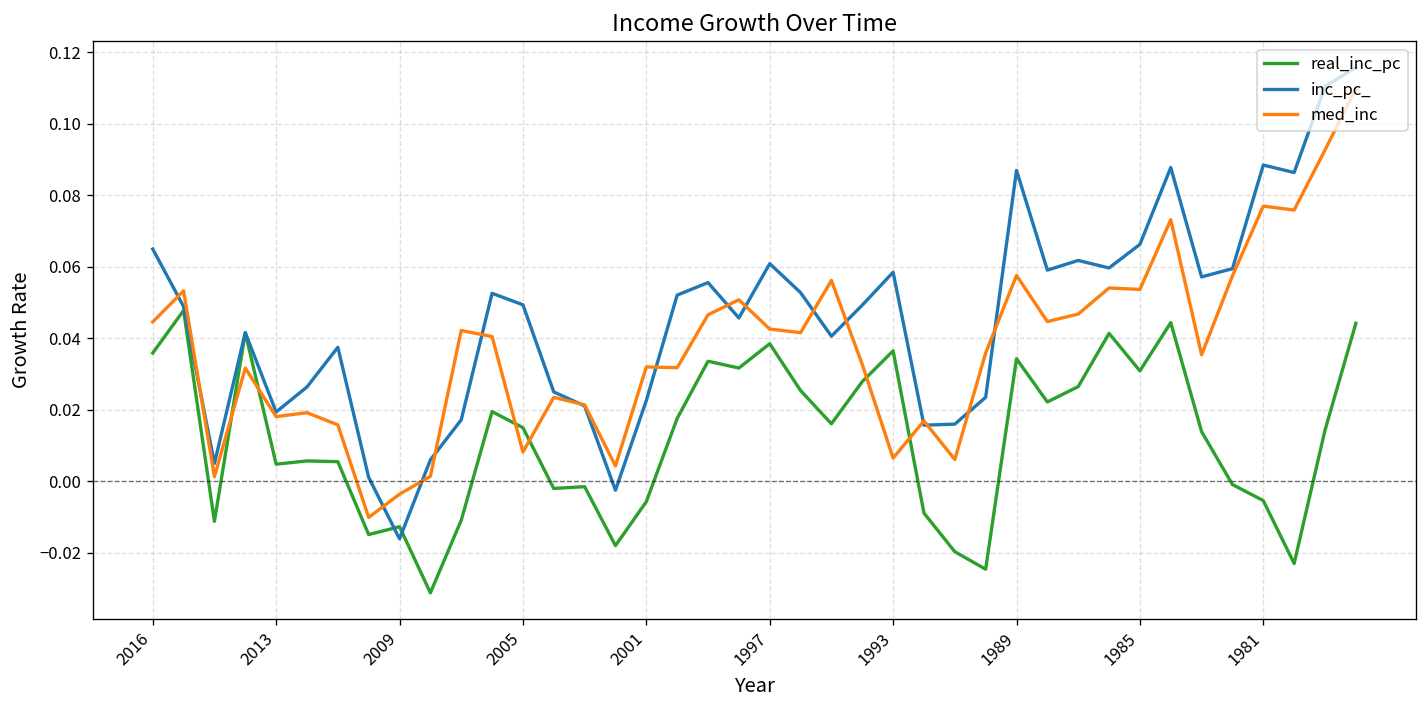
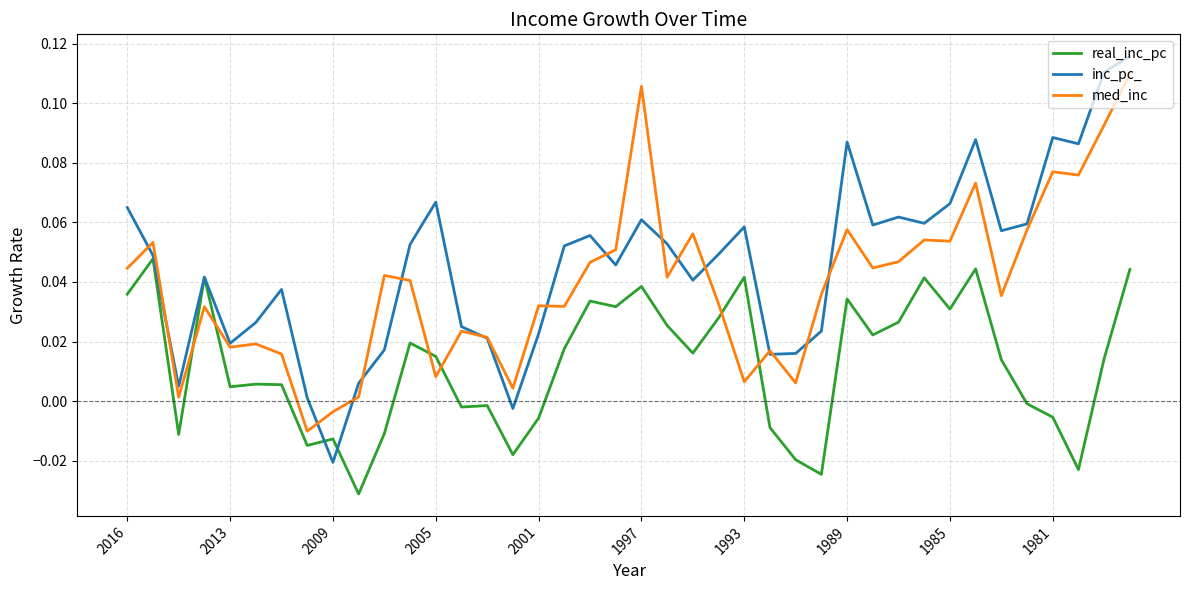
inc_pc_, 2009: -0.016 -> -0.021
inc_pc_, 2005: 0.049 -> 0.067
med_inc, 1997: 0.043 -> 0.106
real_inc_pc, 1993: 0.037 -> 0.042
